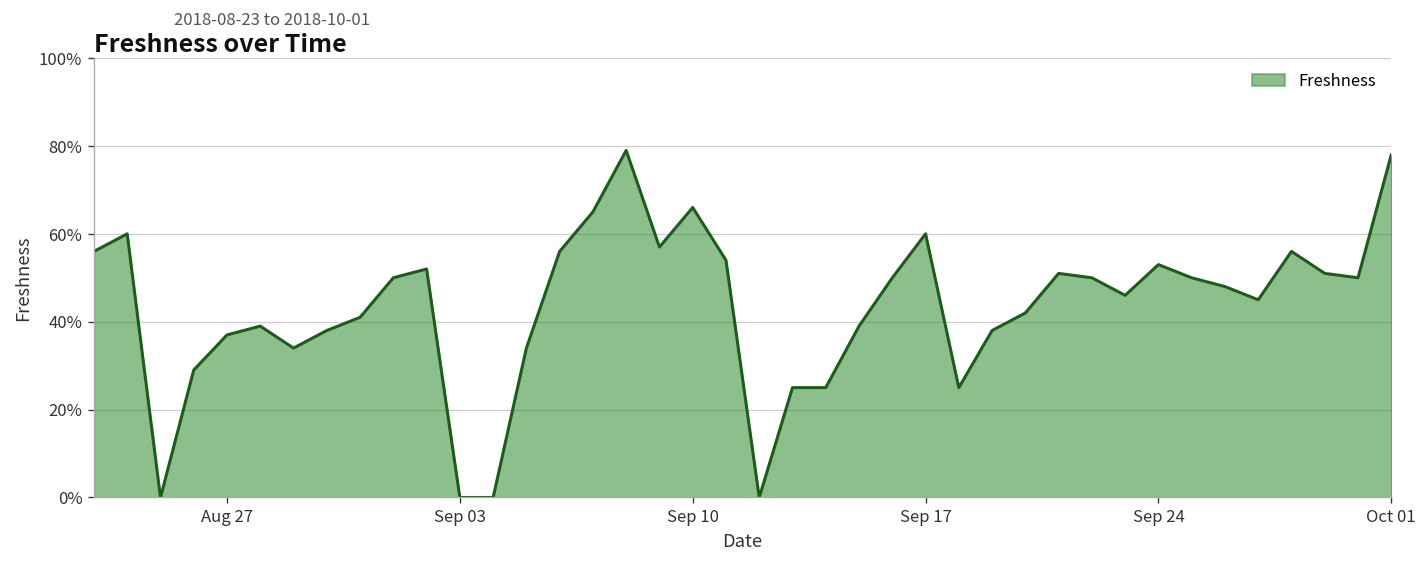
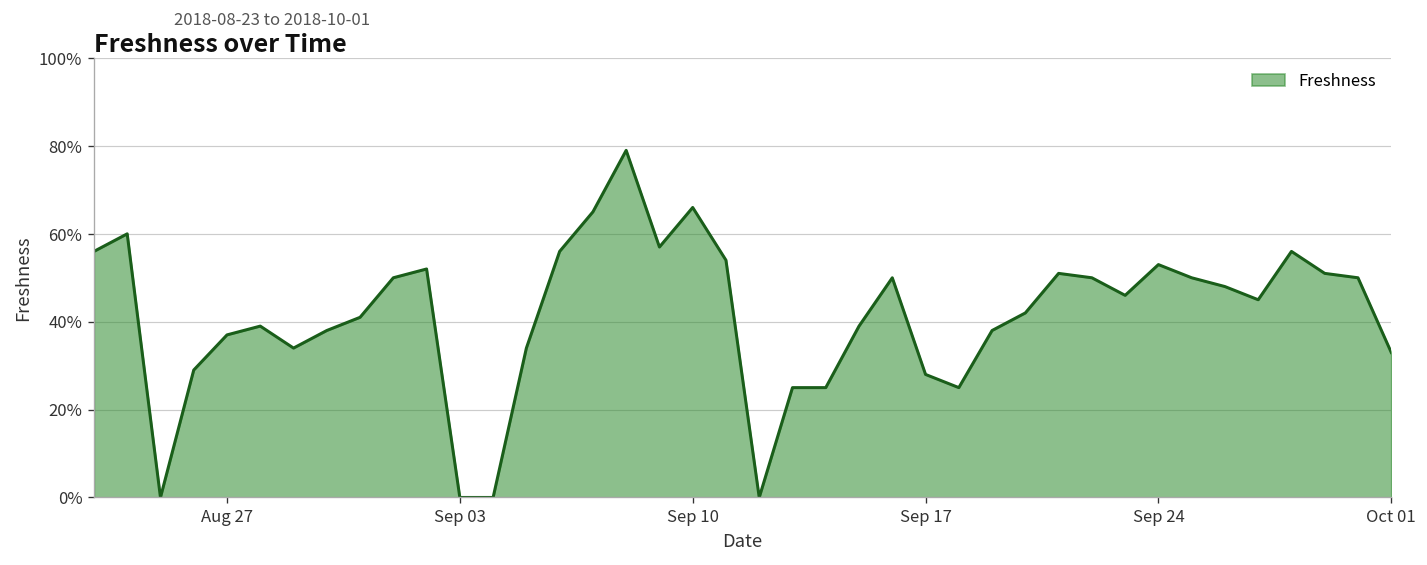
Sep 17: 60% -> 28%
Oct 01: 78% -> 33%
